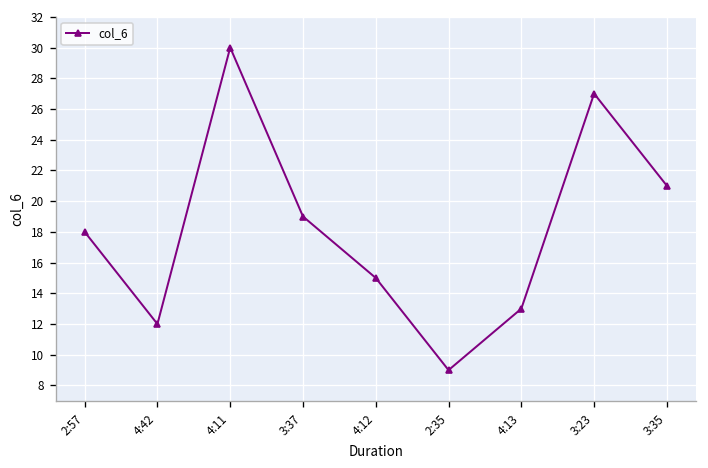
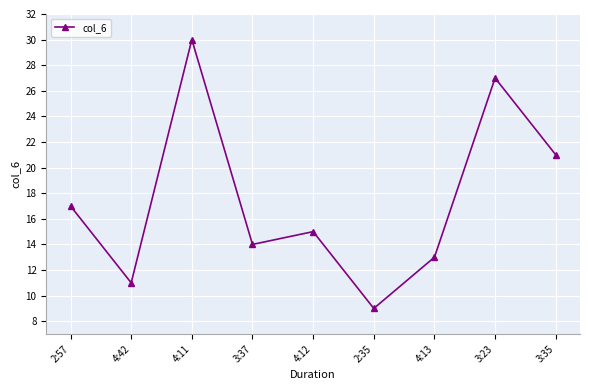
2:57: 18 -> 17
4:42: 12 -> 11
3:37: 19 -> 14
